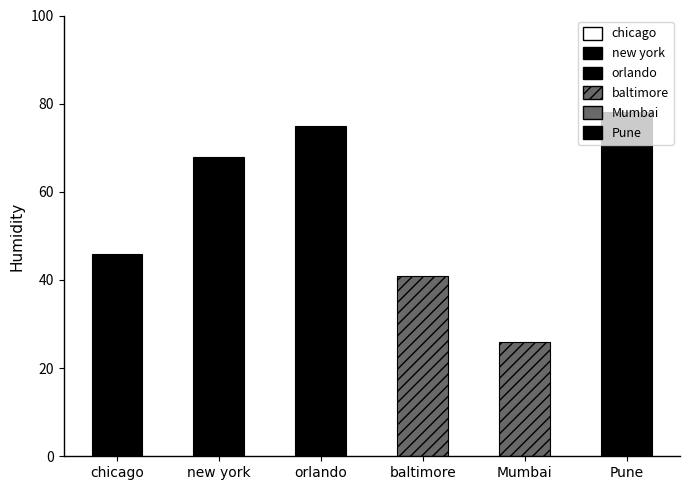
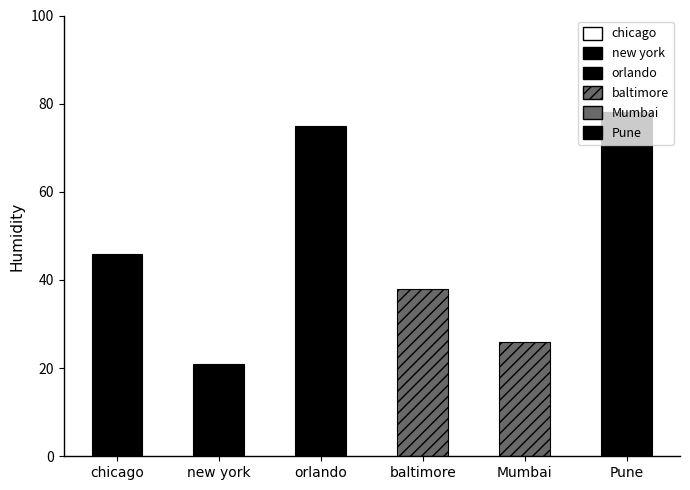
new york: 68 -> 21
baltimore: 41 -> 38
